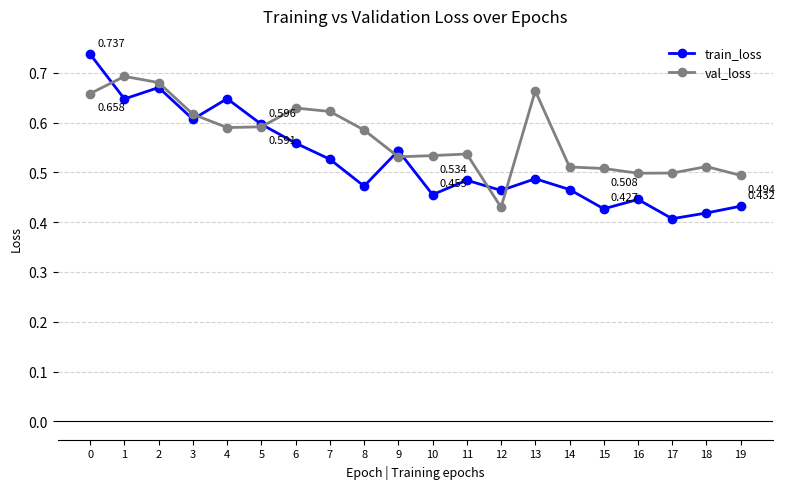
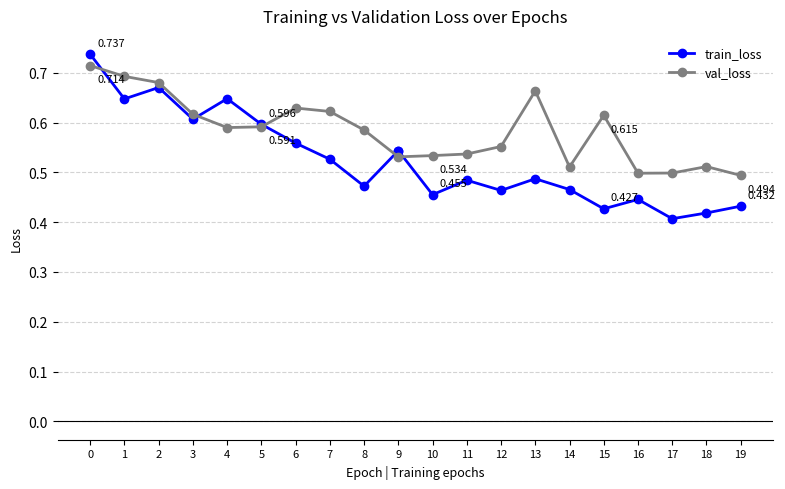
val_loss, 0: 0.658 -> 0.714
val_loss, 12: 0.43 -> 0.55
val_loss, 15: 0.508 -> 0.615
